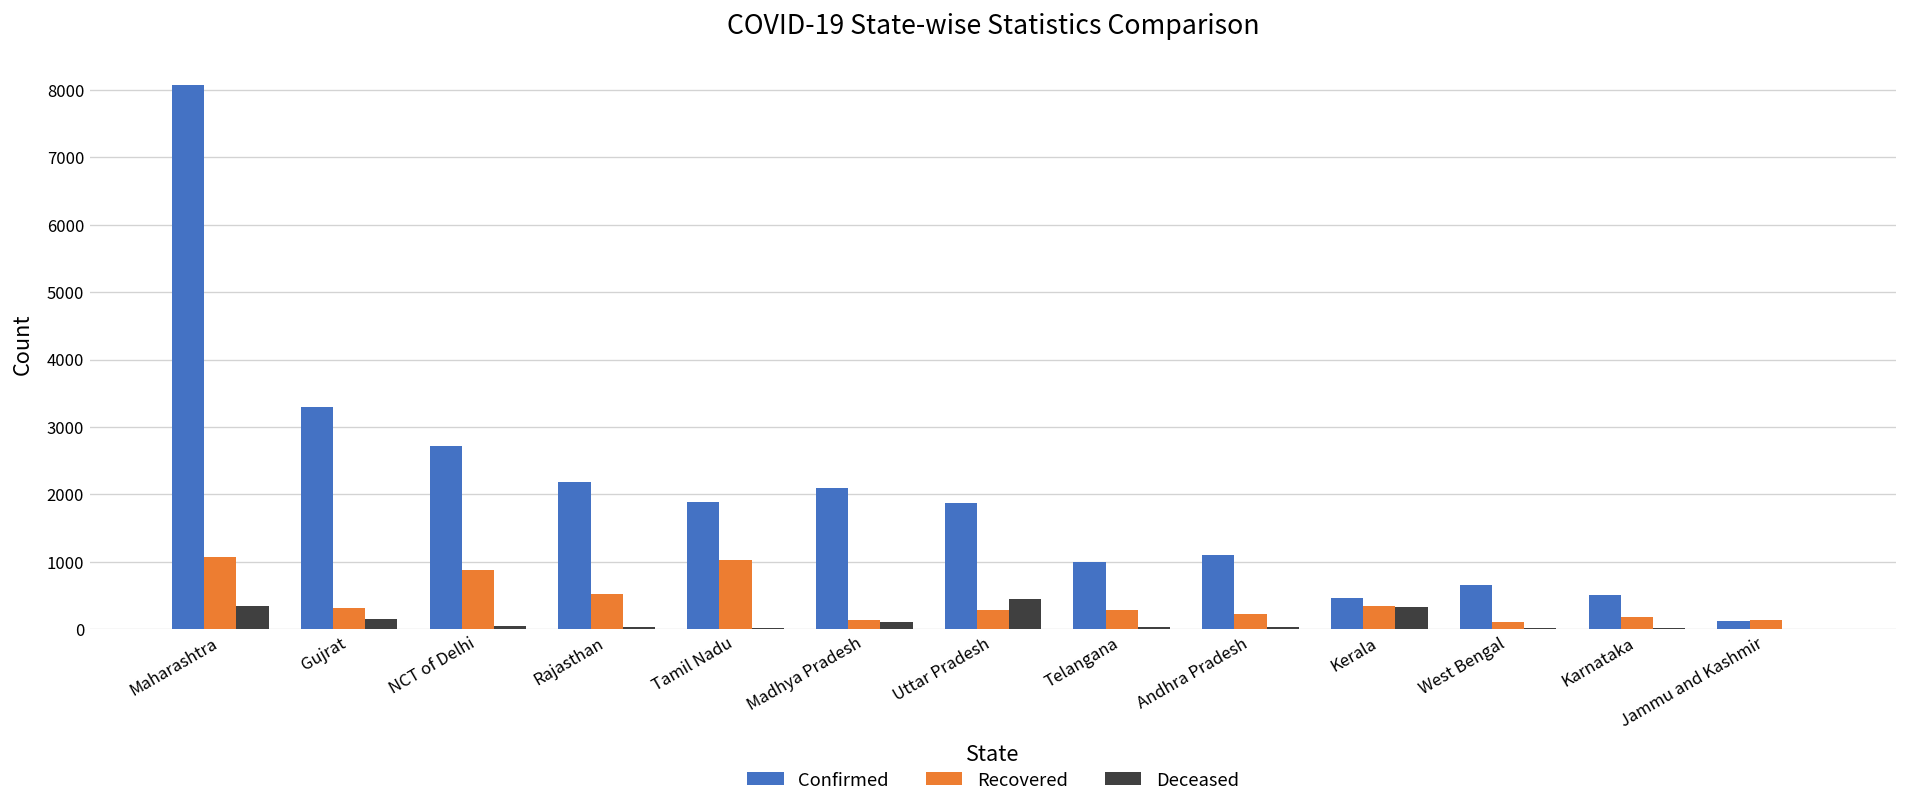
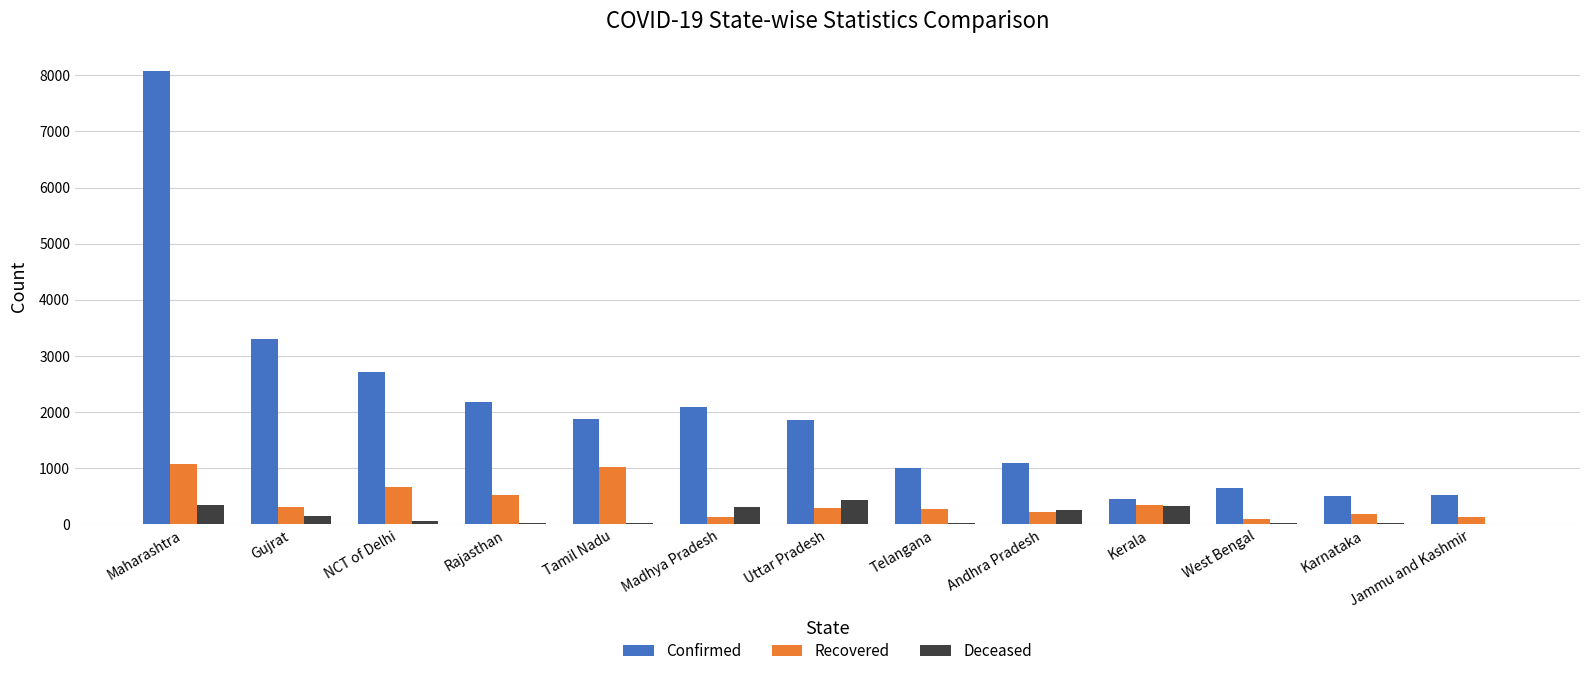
Recovered, NCT of Delhi: 900 -> 700
Deceased, Madhya Pradesh: 100 -> 300
Deceased, Andhra Pradesh: 0 -> 300
Confirmed, Jammu and Kashmir: 100 -> 500
